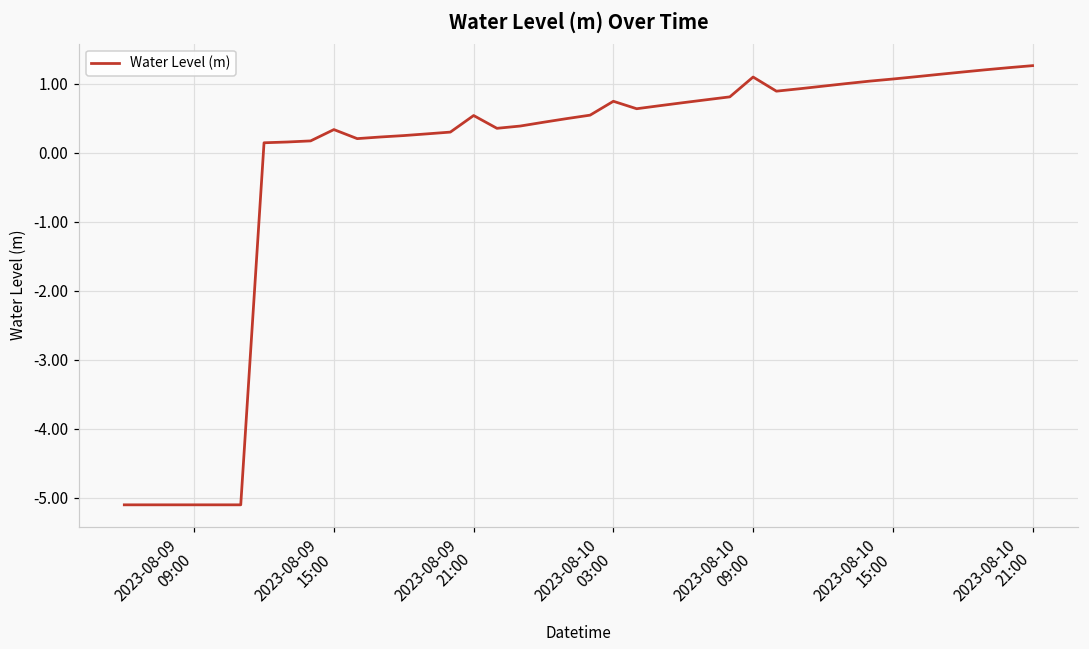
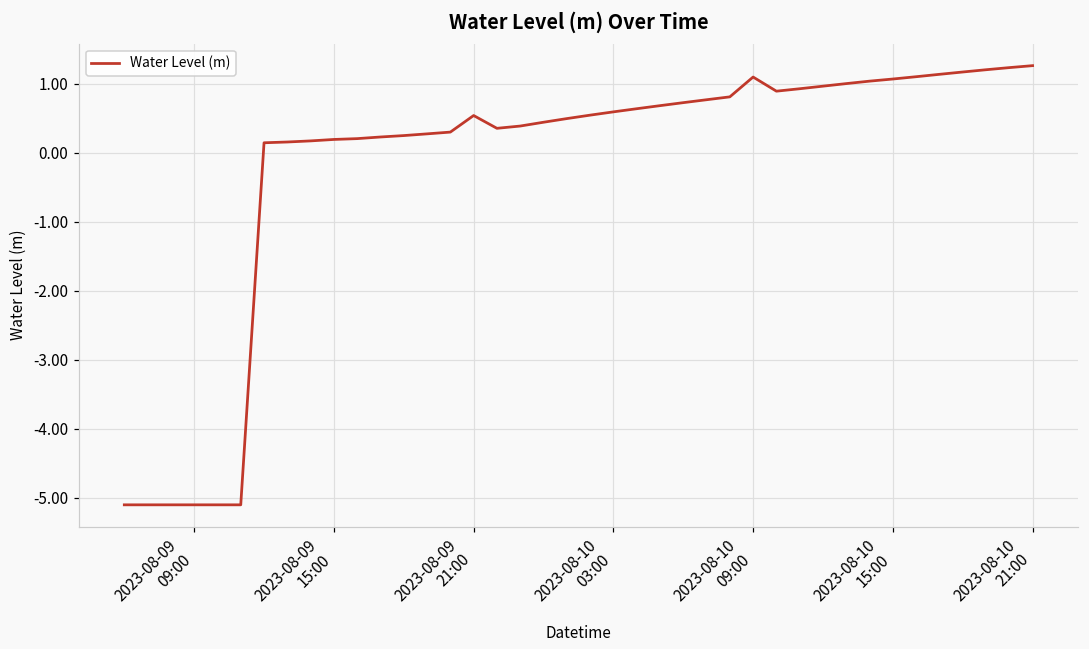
2023-08-09 15:00: 0.3 -> 0.2
2023-08-10 03:00: 0.7 -> 0.6
